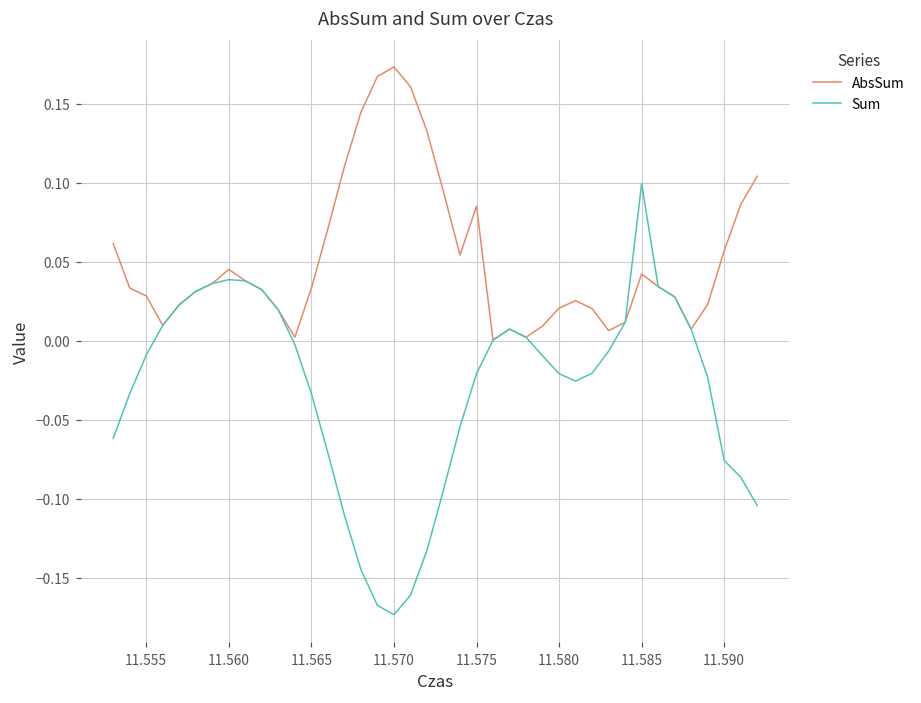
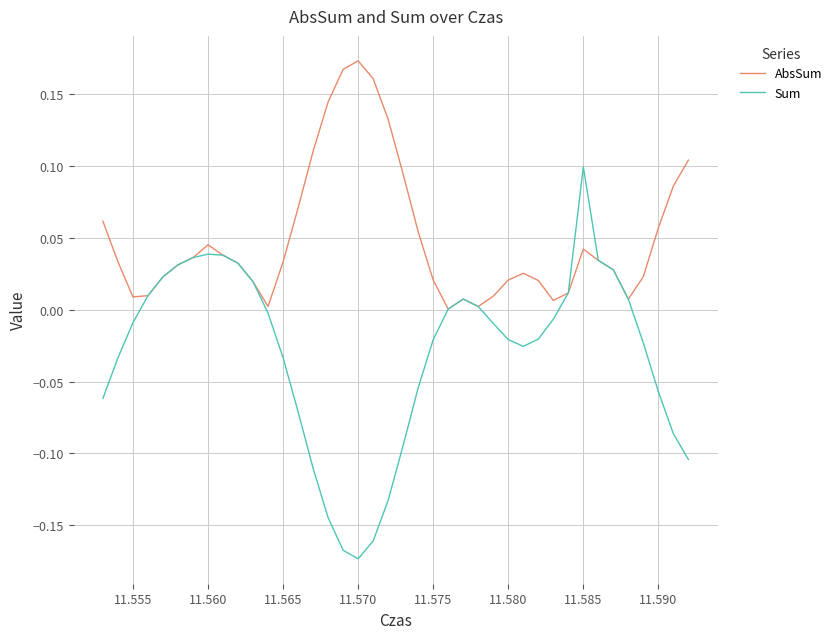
AbsSum, 11.555: 0.028 -> 0.009
AbsSum, 11.575: 0.085 -> 0.021
Sum, 11.590: -0.076 -> -0.057
